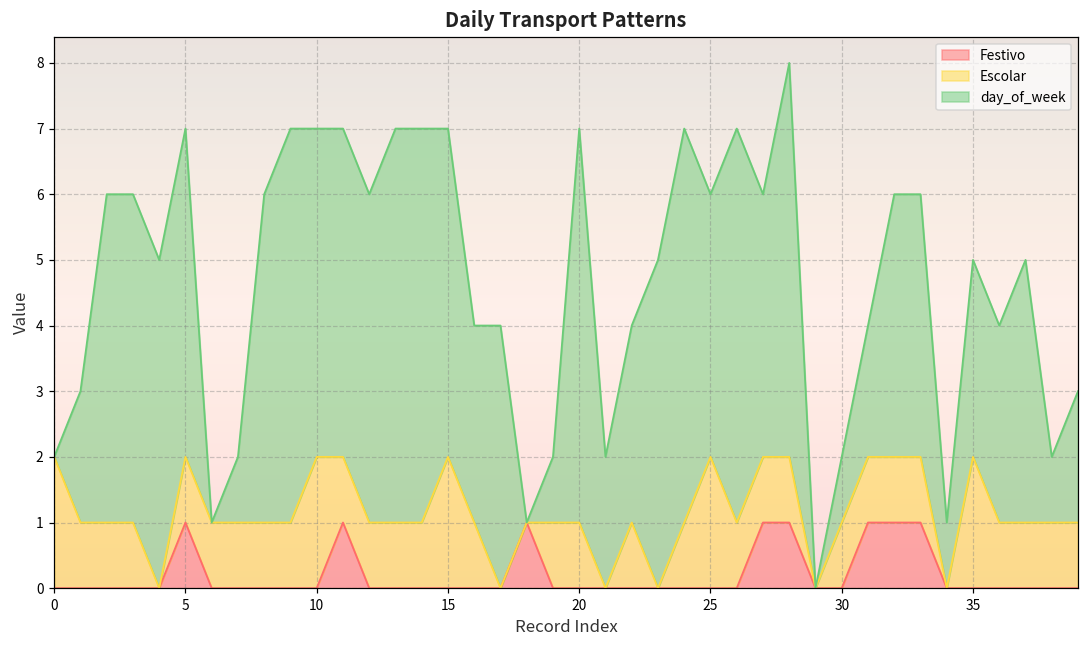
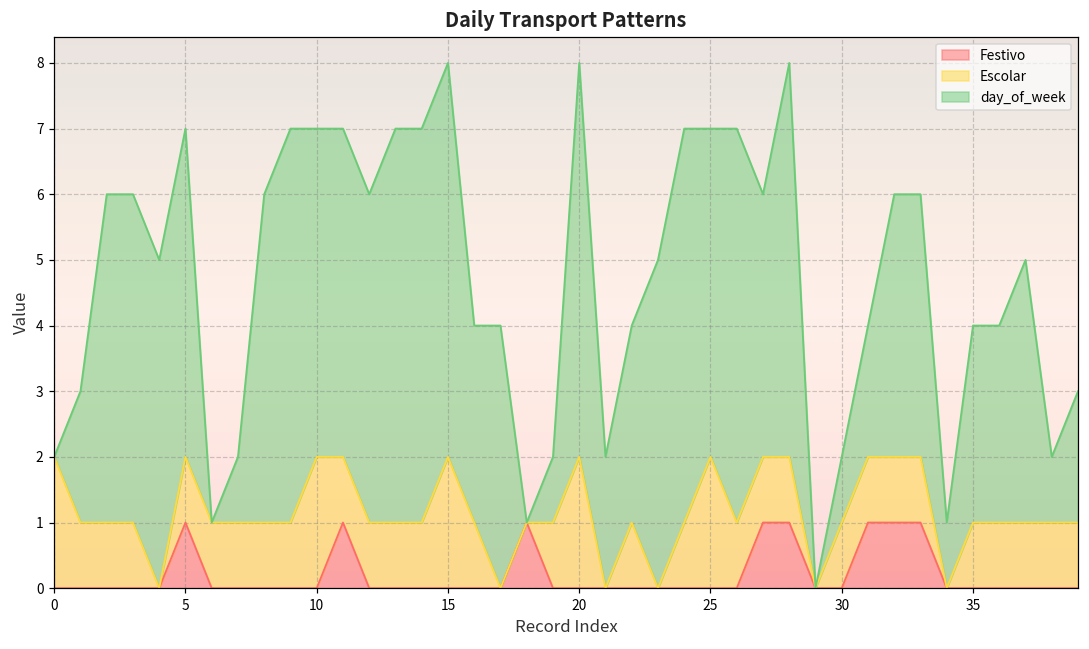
day_of_week, 15: 5 -> 6
Escolar, 20: 1 -> 2
day_of_week, 25: 4 -> 5
Escolar, 35: 2 -> 1
